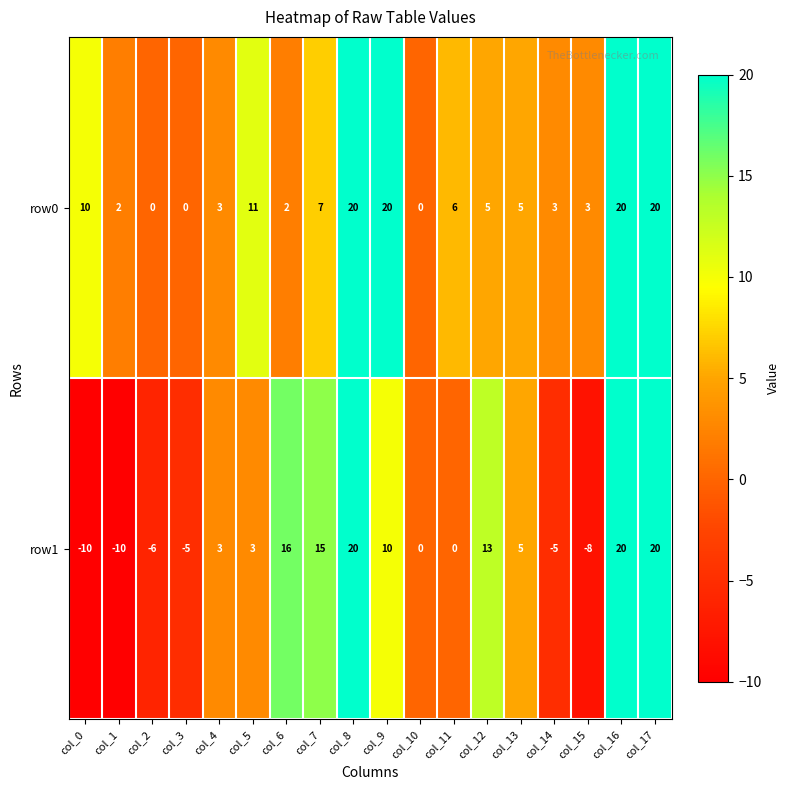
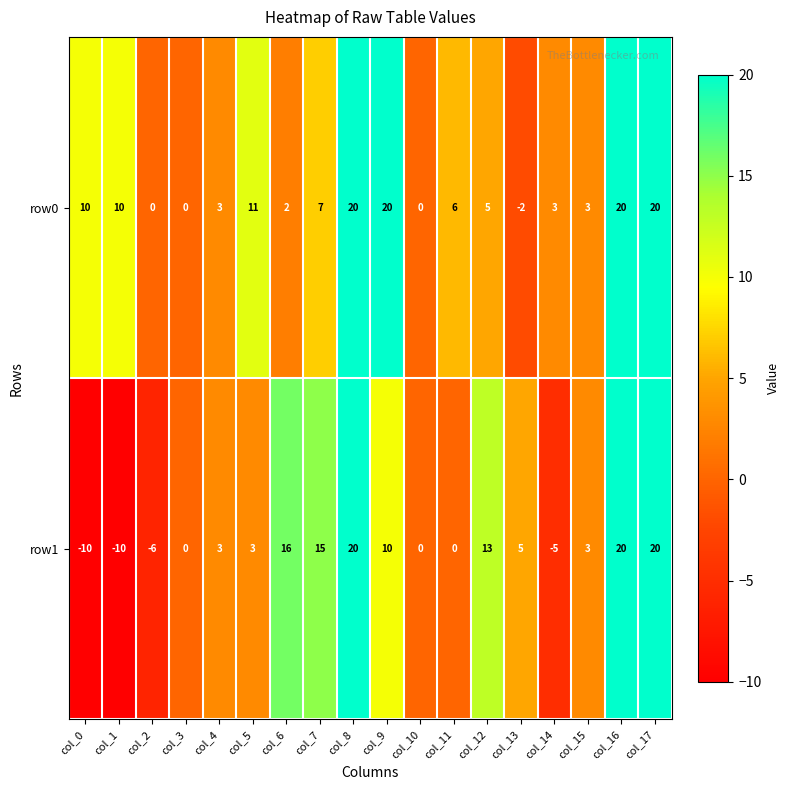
row0, col_1: 2 -> 10
row0, col_13: 5 -> -2
row1, col_3: -5 -> 0
row1, col_15: -8 -> 3
